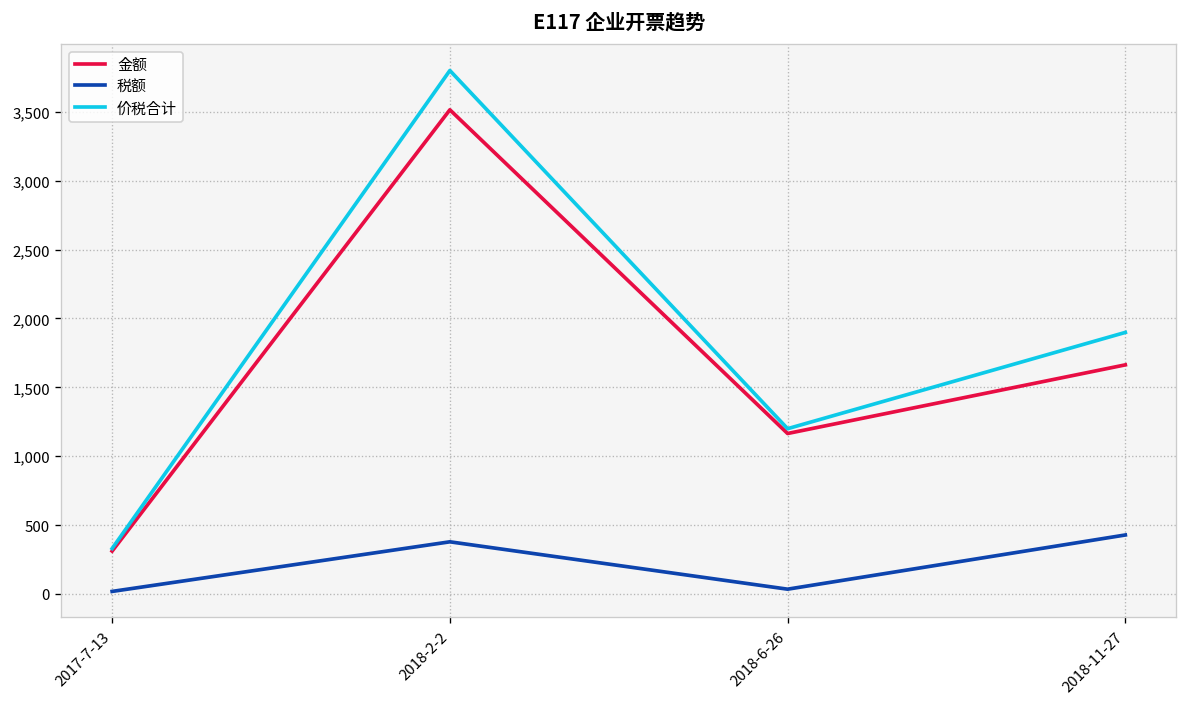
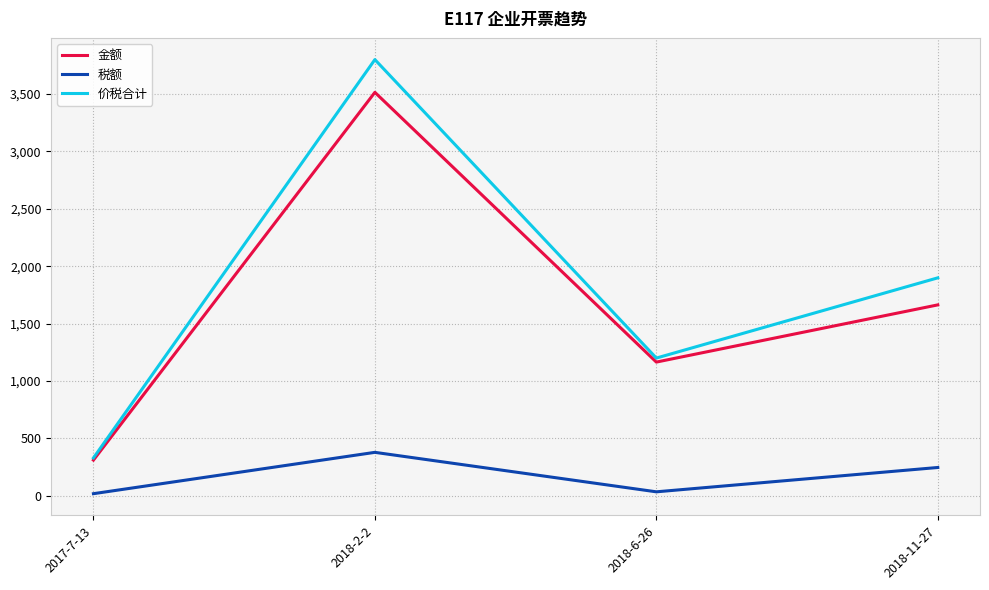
税额, 2018-11-27: 430 -> 250
